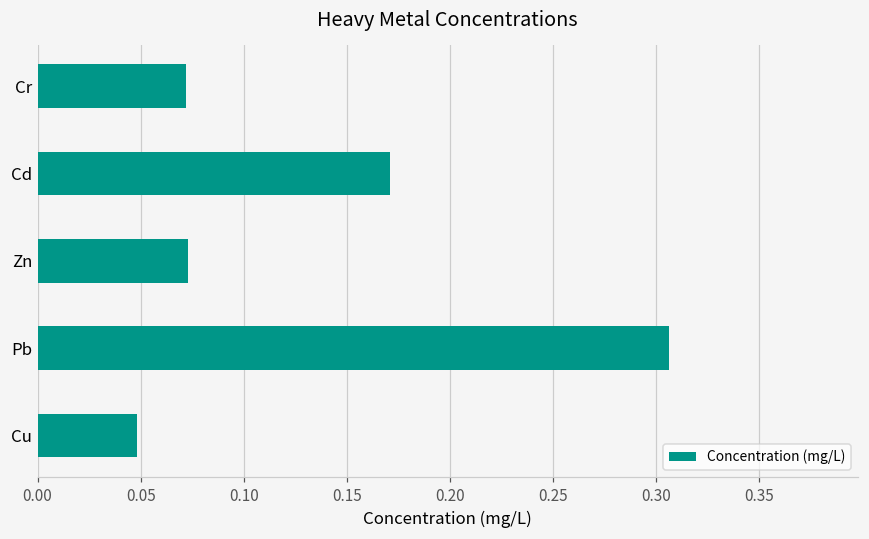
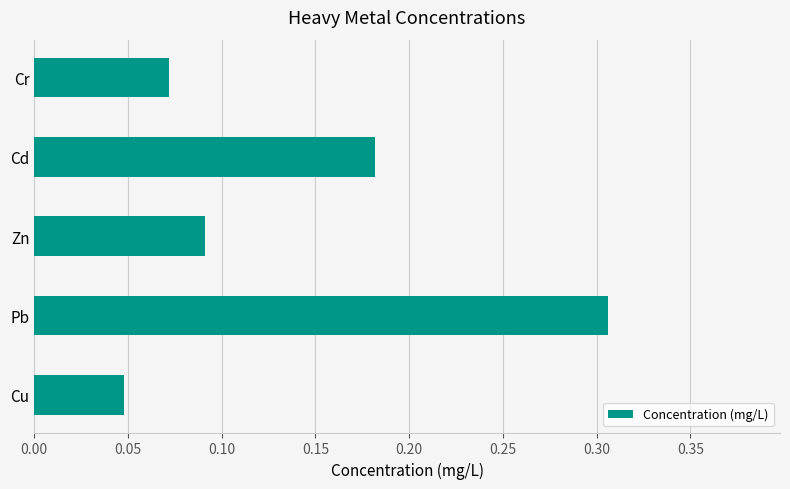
Cd: 0.171 -> 0.182
Zn: 0.073 -> 0.091
